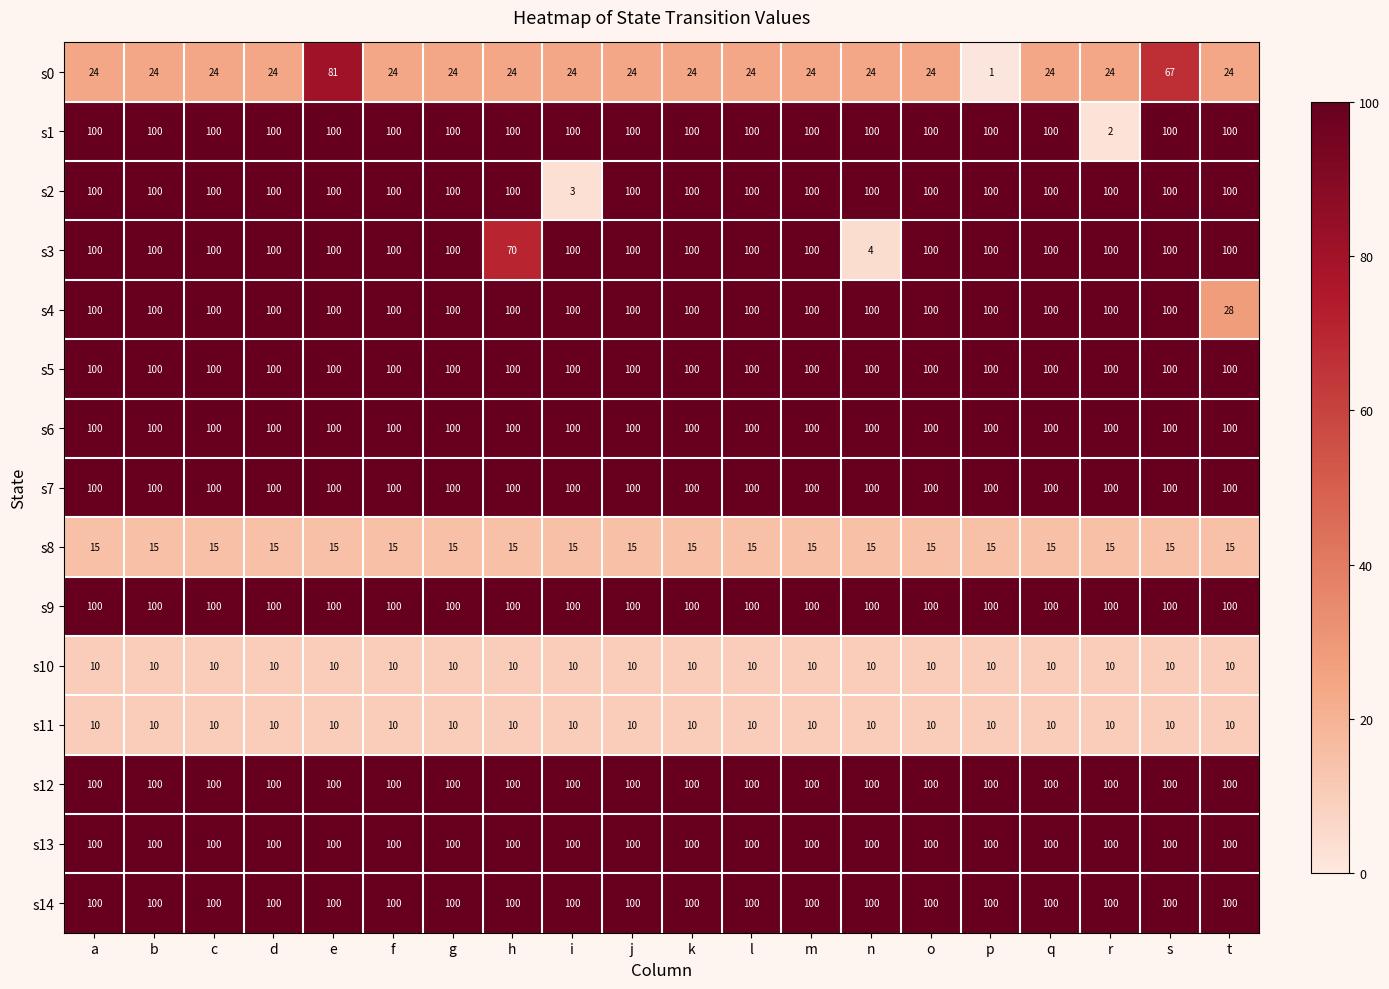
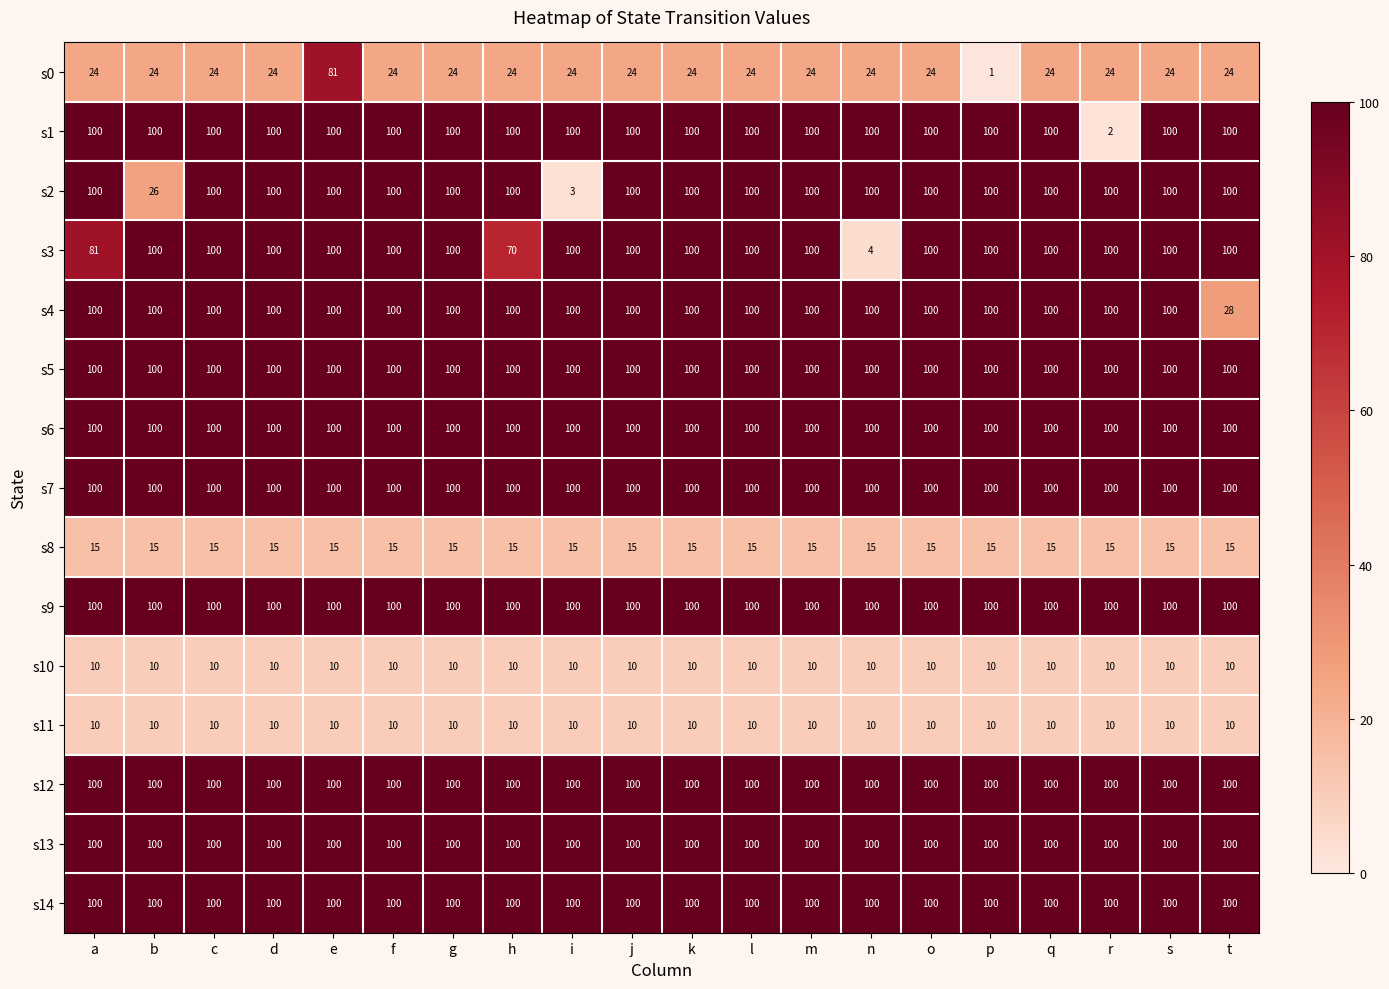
s0, s: 67 -> 24
s2, b: 100 -> 26
s3, a: 100 -> 81
